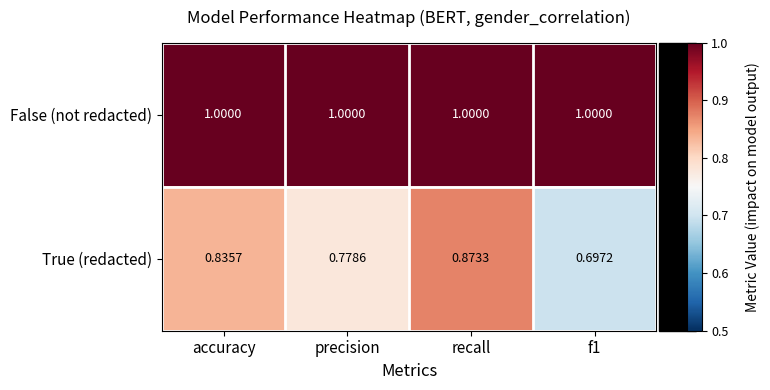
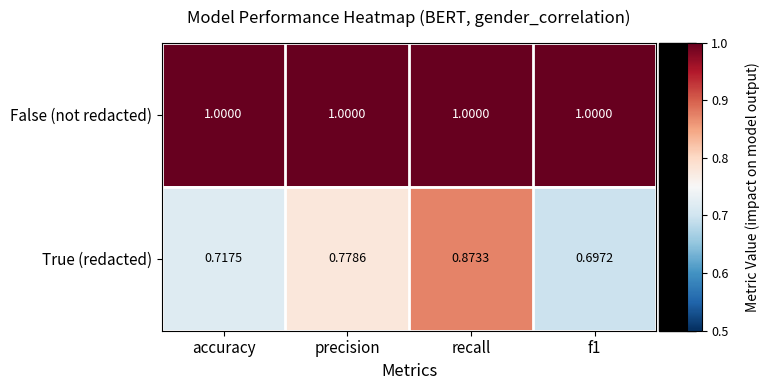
True (redacted), accuracy: 0.8357 -> 0.7175
